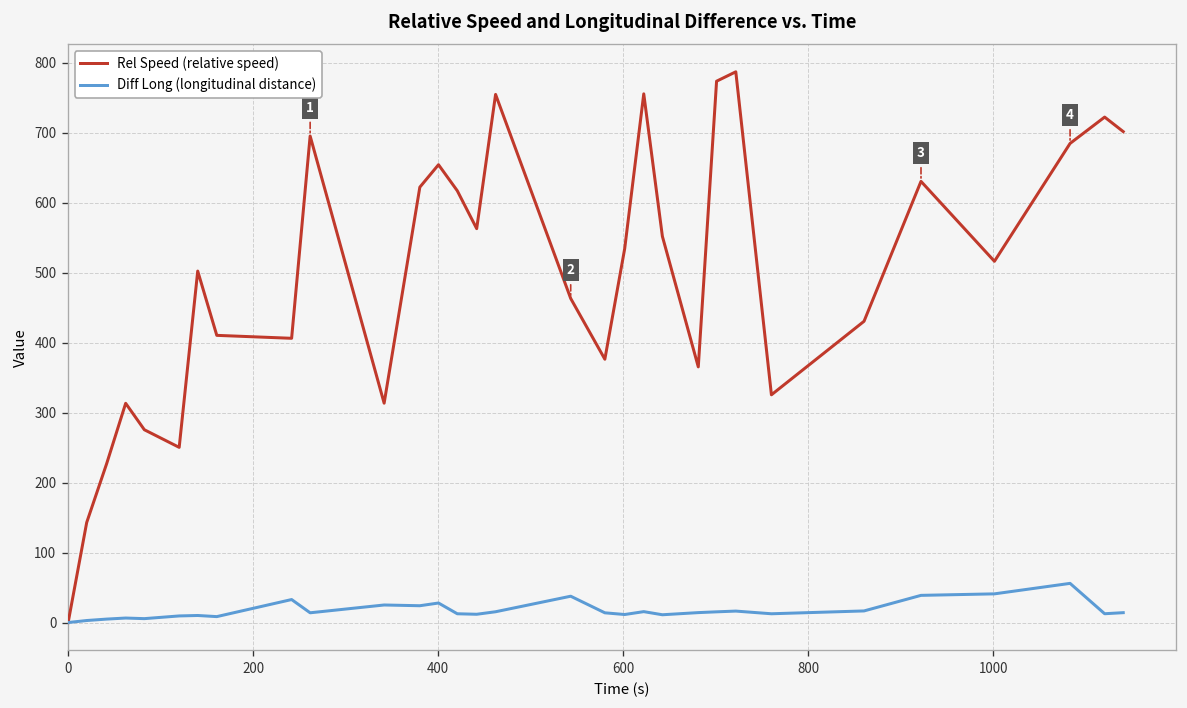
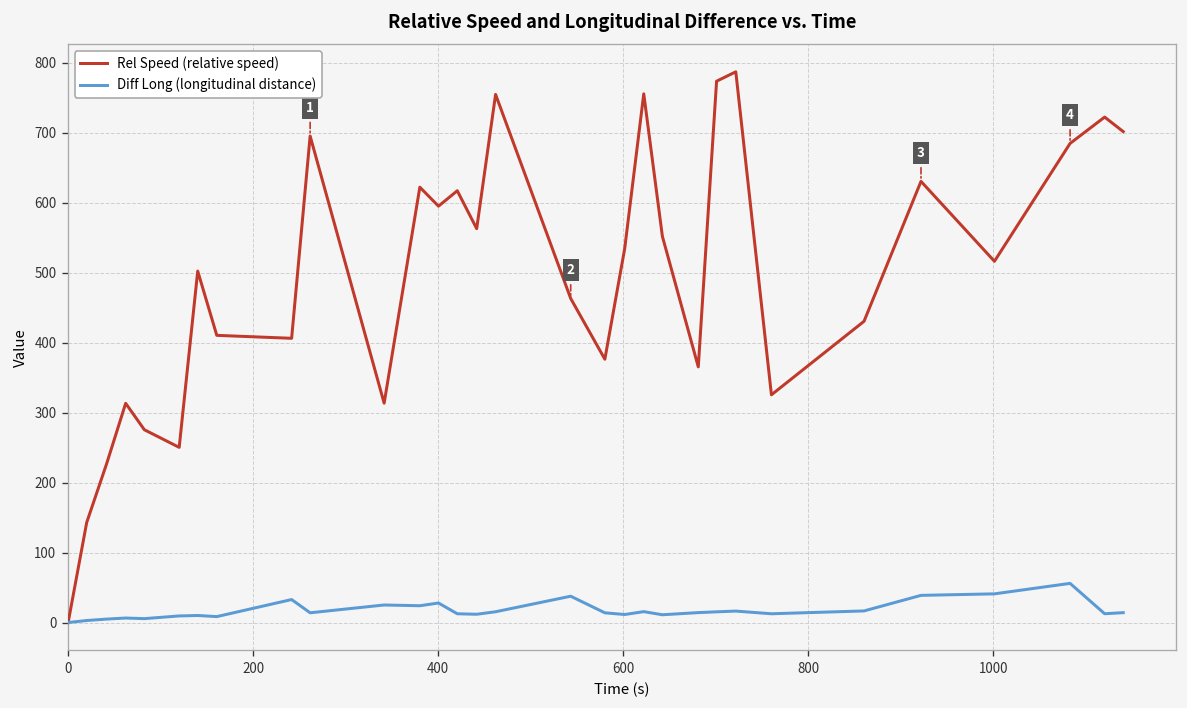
Rel Speed (relative speed), 400: 650 -> 600
